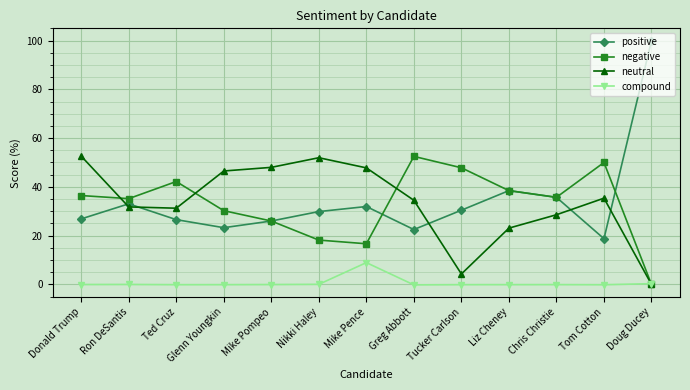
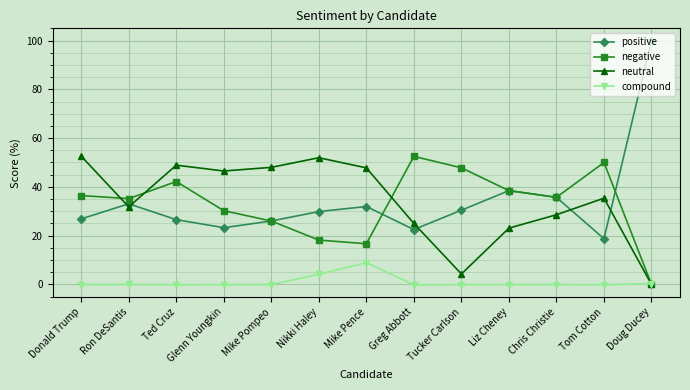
neutral, Ted Cruz: 31 -> 49
compound, Nikki Haley: 0 -> 4
neutral, Greg Abbott: 35 -> 25
